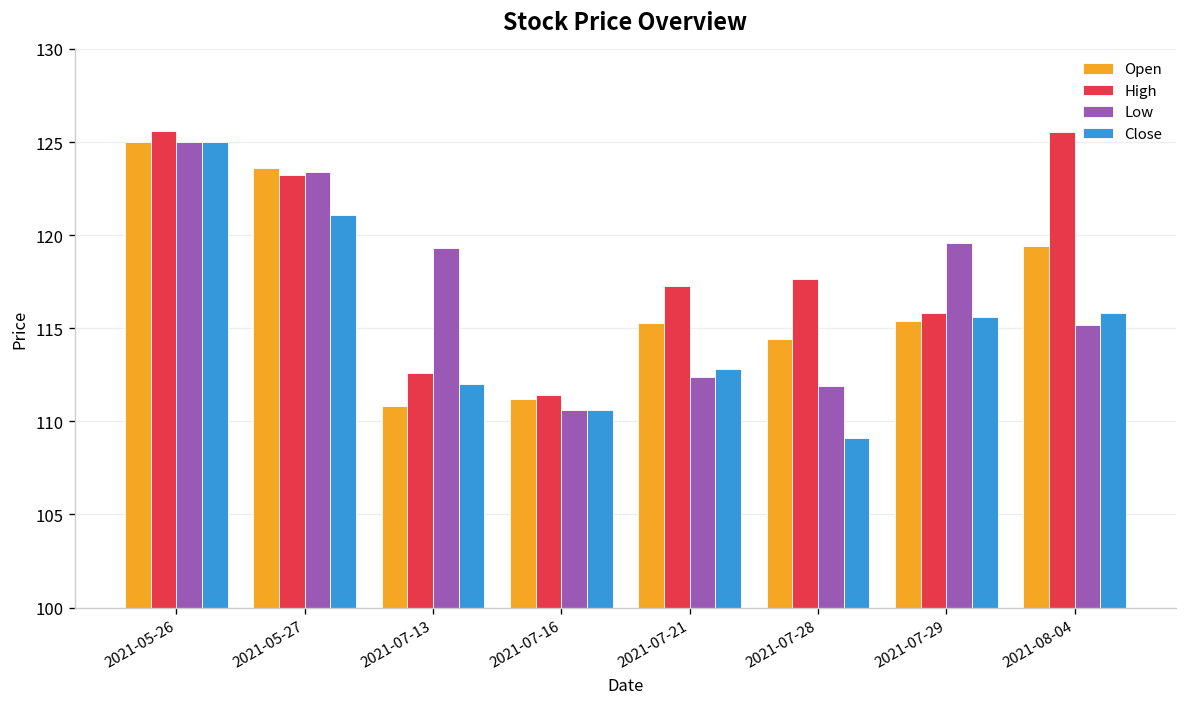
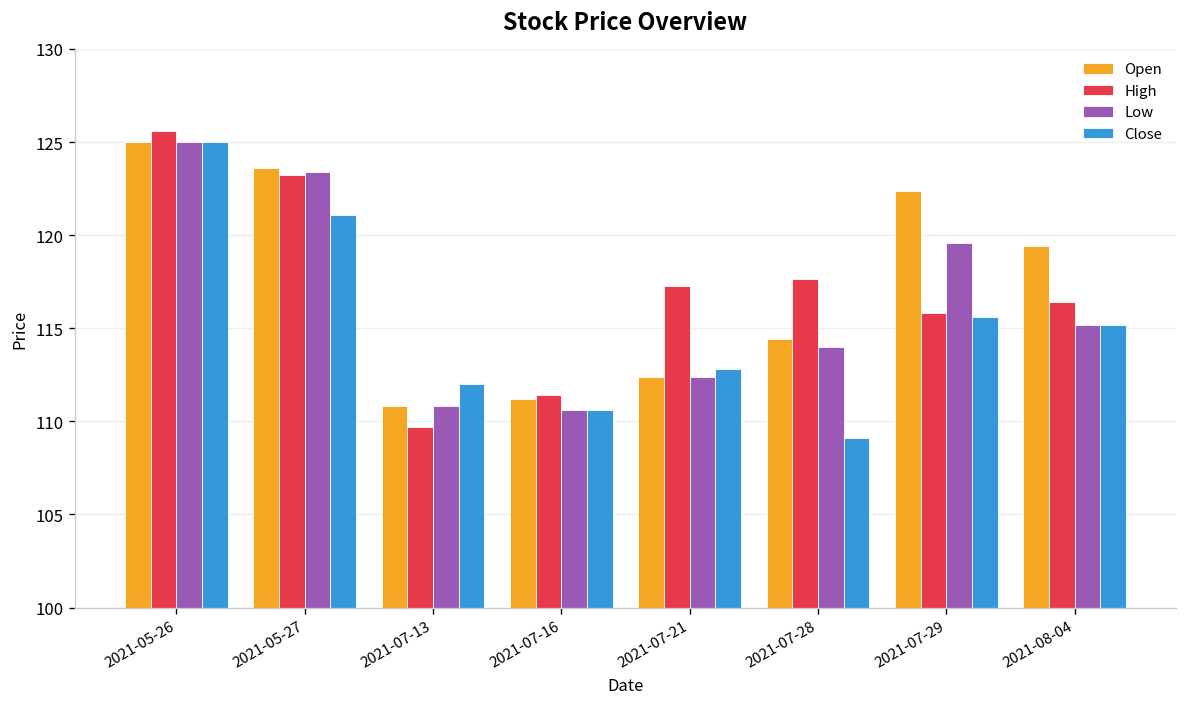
High, 2021-07-13: 112.6 -> 109.7
Low, 2021-07-13: 119.3 -> 110.8
Open, 2021-07-21: 115.3 -> 112.4
Low, 2021-07-28: 111.9 -> 114.0
Open, 2021-07-29: 115.4 -> 122.4
High, 2021-08-04: 125.5 -> 116.4
Close, 2021-08-04: 115.8 -> 115.2
